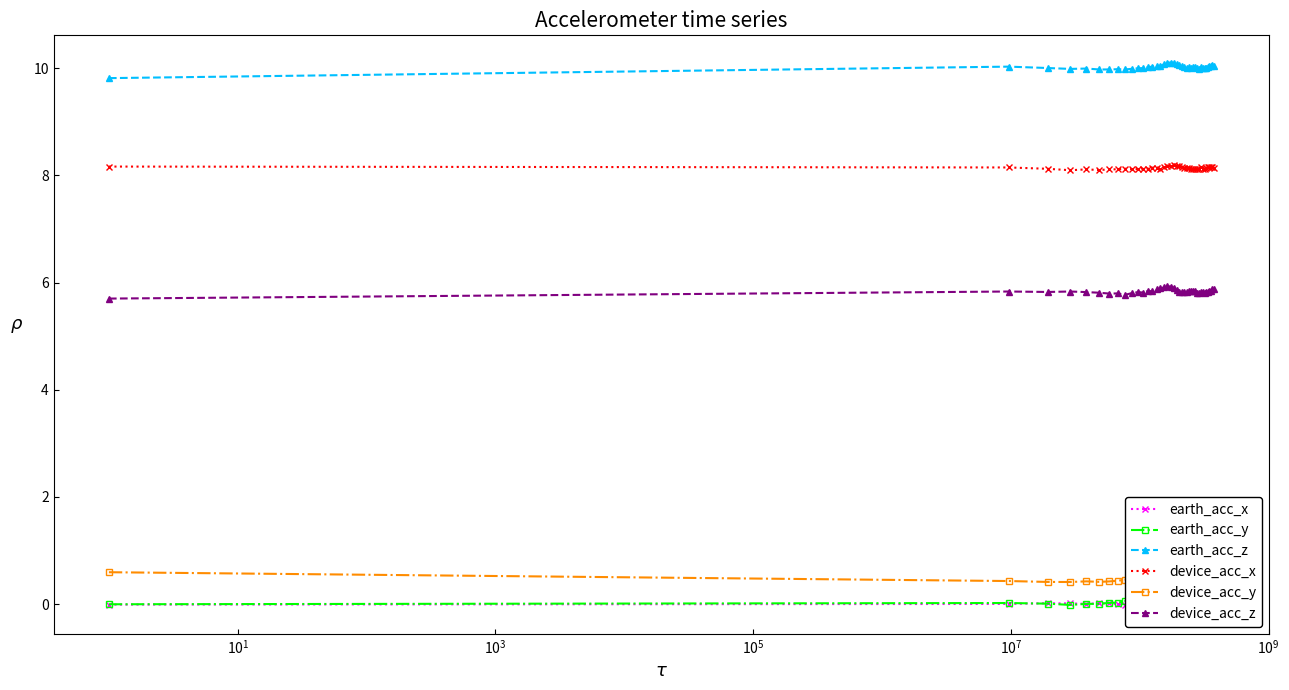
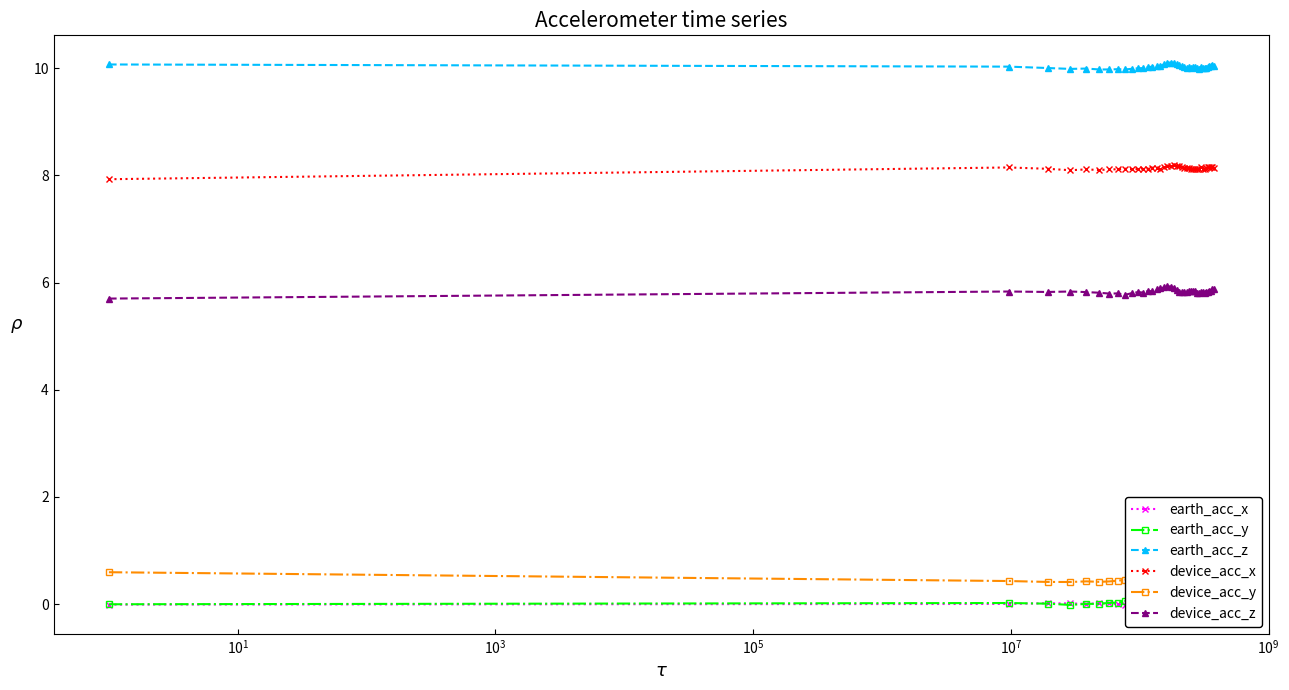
earth_acc_z, 10^-1: 9.8 -> 10.1
device_acc_x, 10^-1: 8.2 -> 7.9
